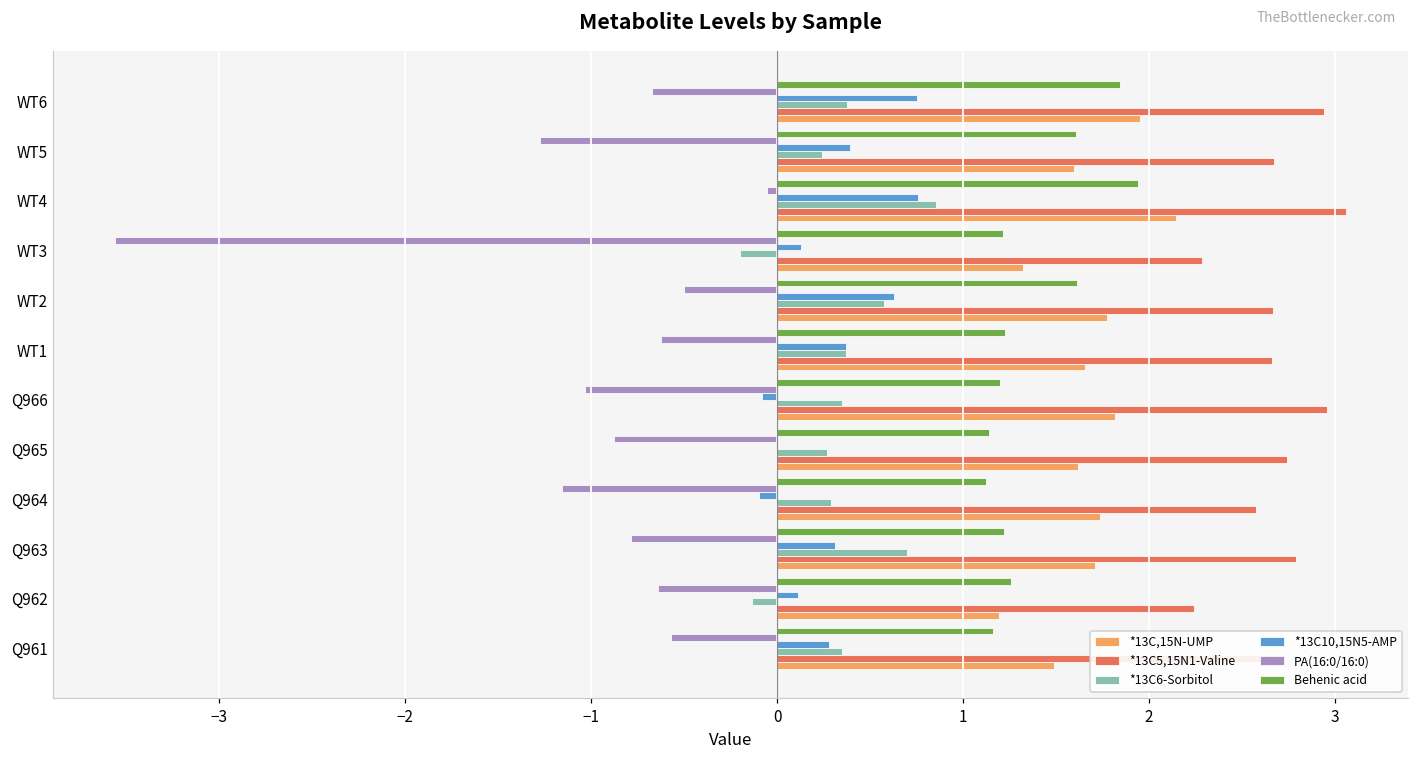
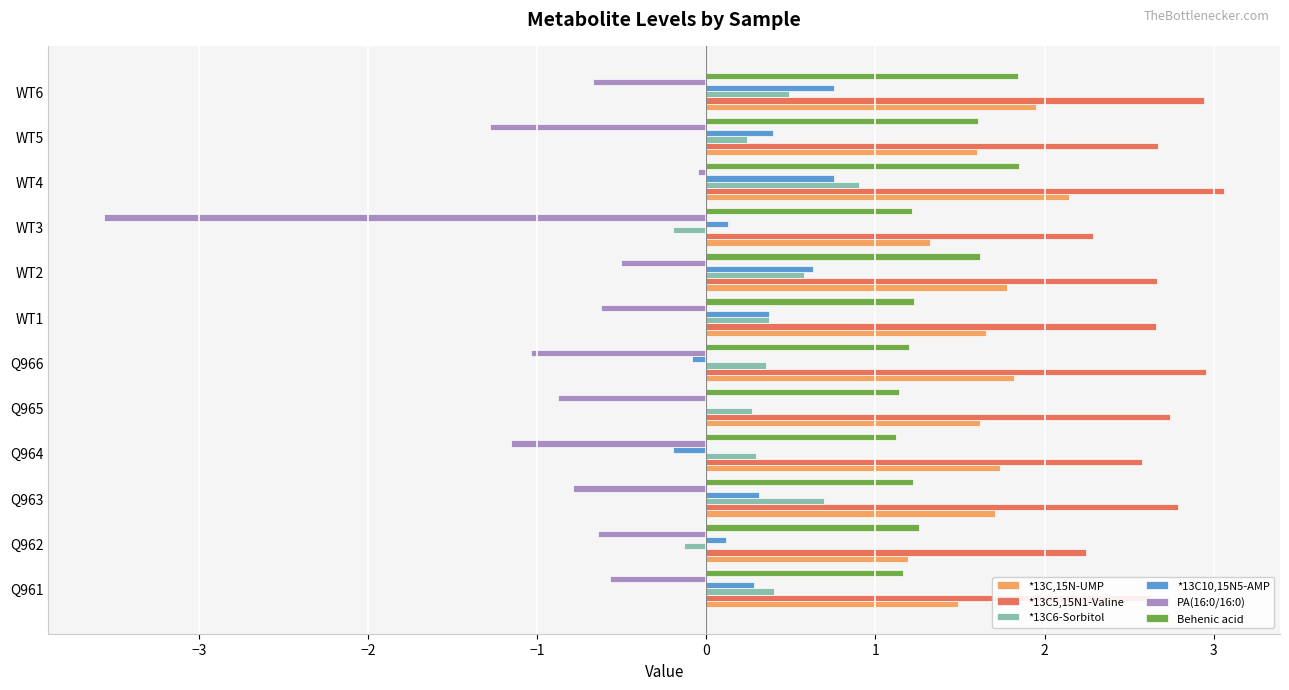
*13C6-Sorbitol, WT6: 0.38 -> 0.49
Behenic acid, WT4: 1.94 -> 1.85
*13C6-Sorbitol, WT4: 0.85 -> 0.91
*13C10,15N5-AMP, Q964: -0.10 -> -0.19
*13C6-Sorbitol, Q961: 0.35 -> 0.40
